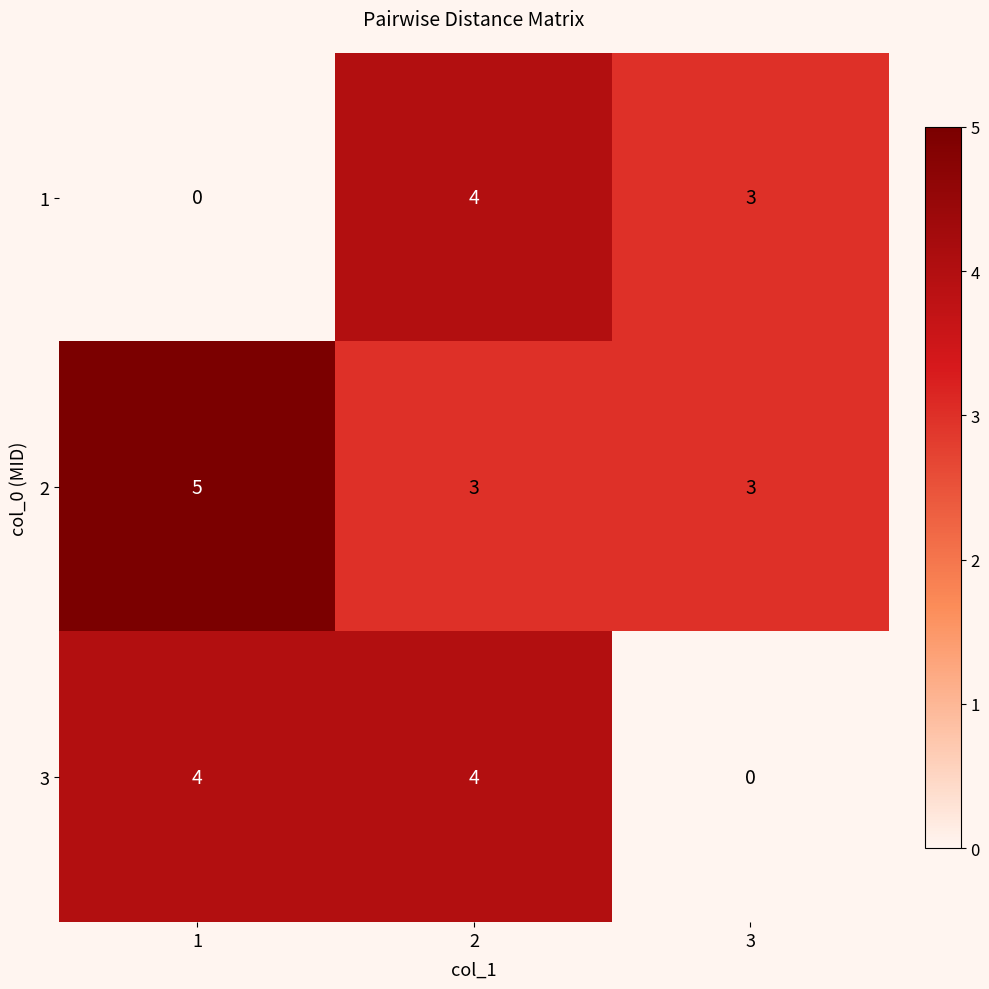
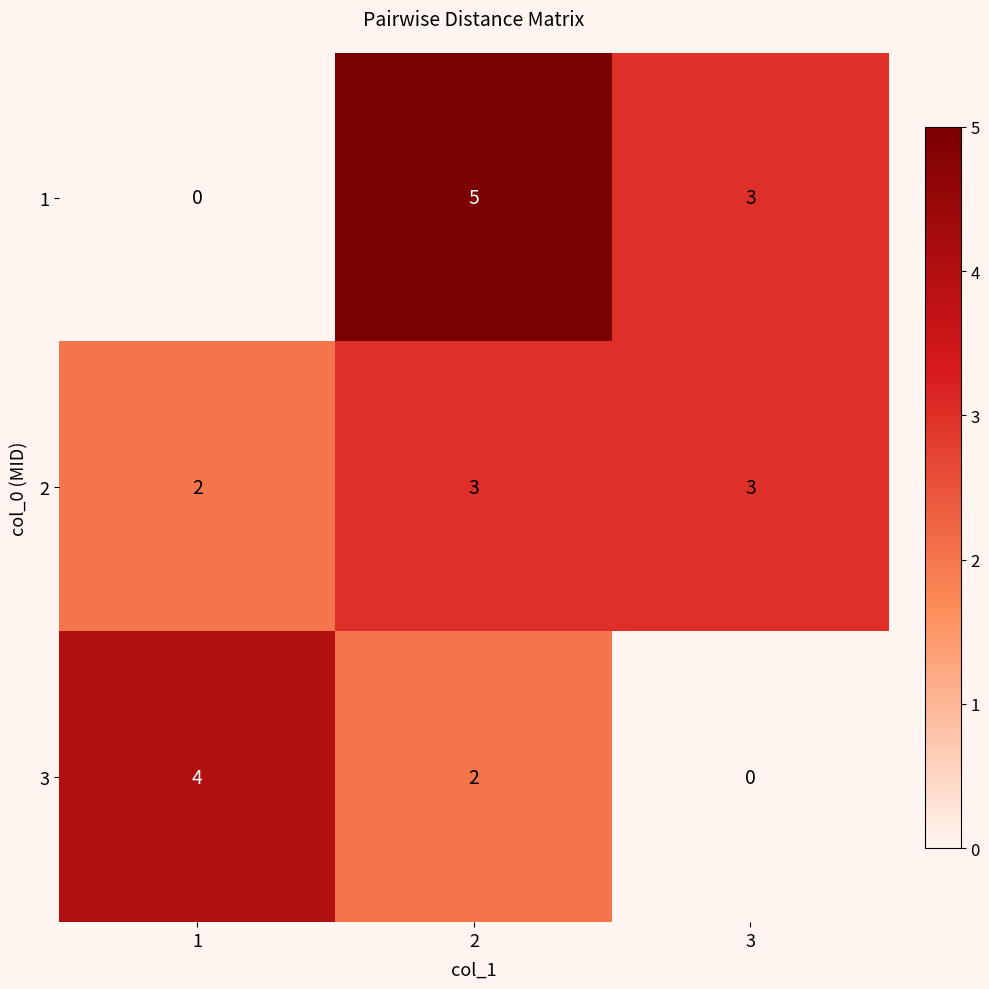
1, 2: 4 -> 5
2, 1: 5 -> 2
3, 2: 4 -> 2
